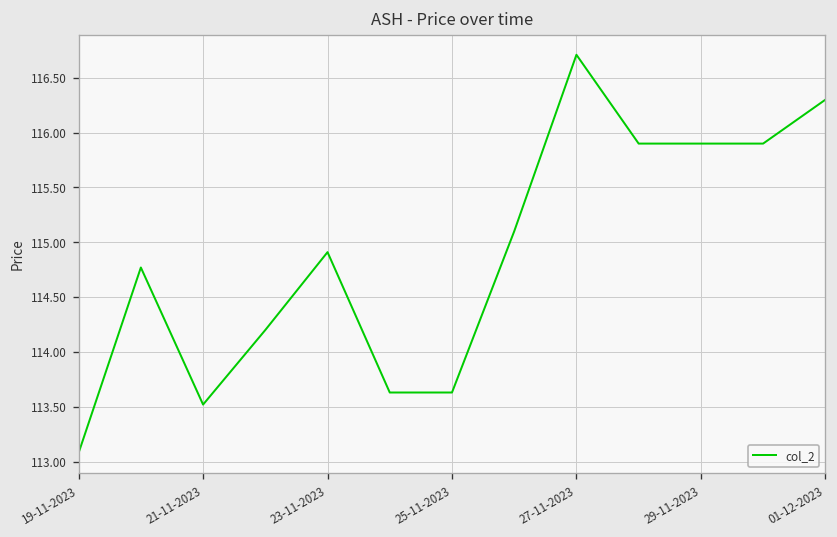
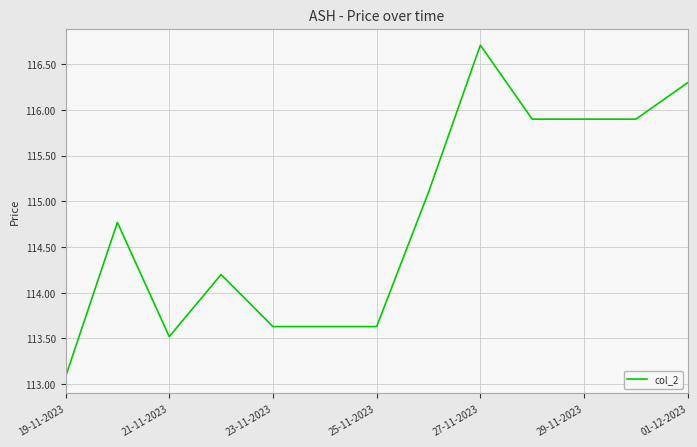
23-11-2023: 114.9 -> 113.6
